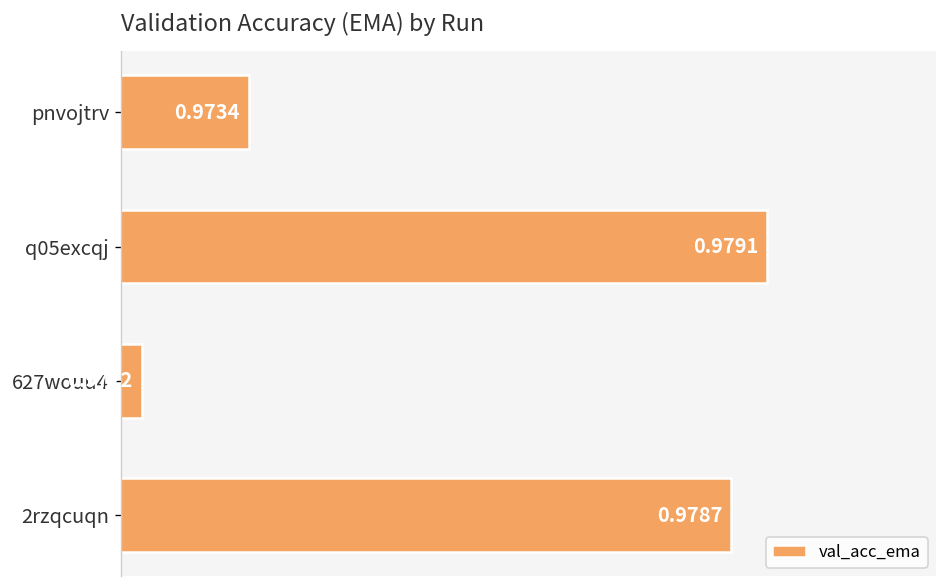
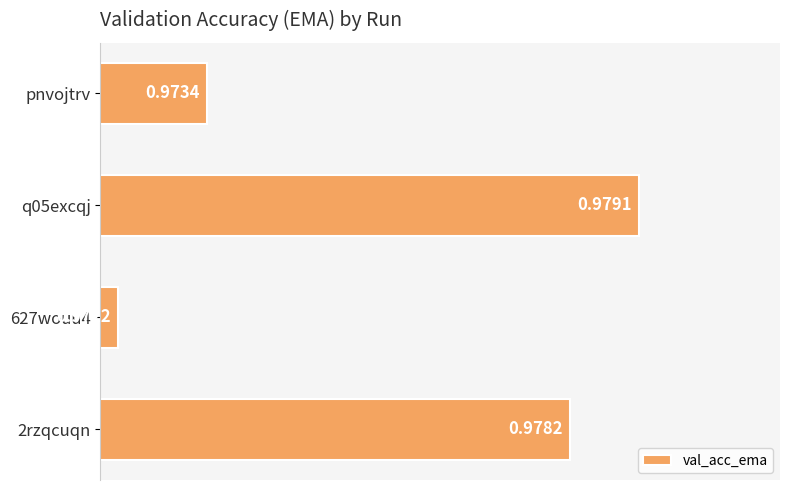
2rzqcuqn: 0.9787 -> 0.9782
